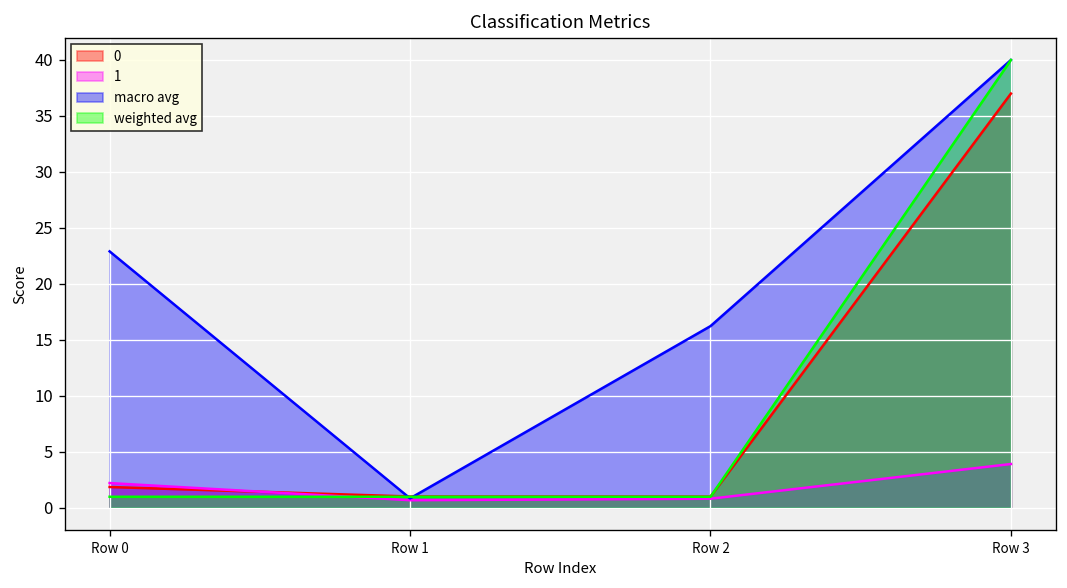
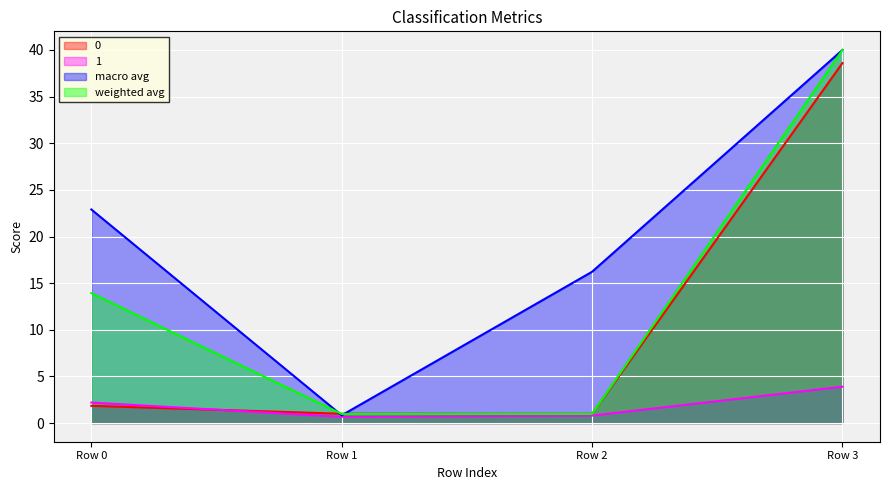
weighted avg, Row 0: 1 -> 14
0, Row 3: 37 -> 39
